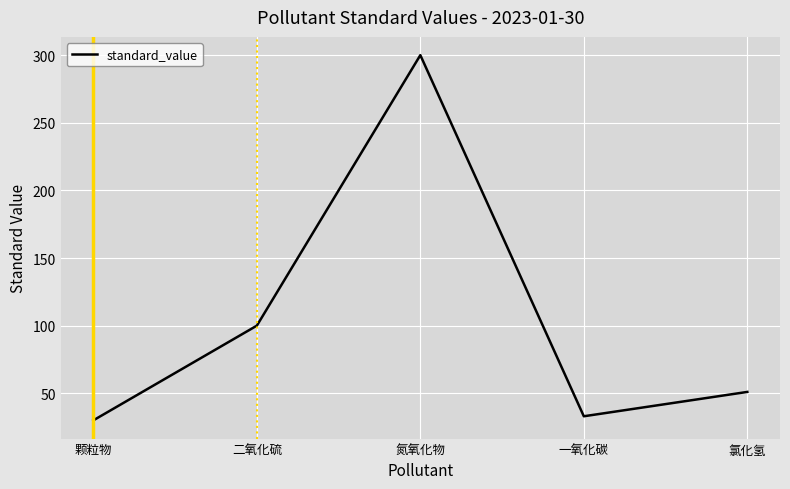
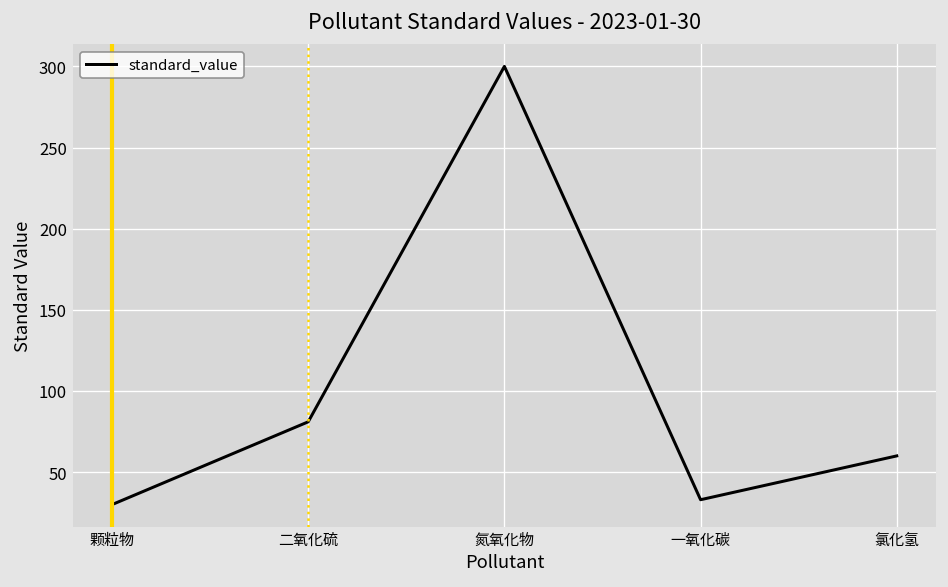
二氧化硫: 100 -> 81
氯化氢: 51 -> 60
